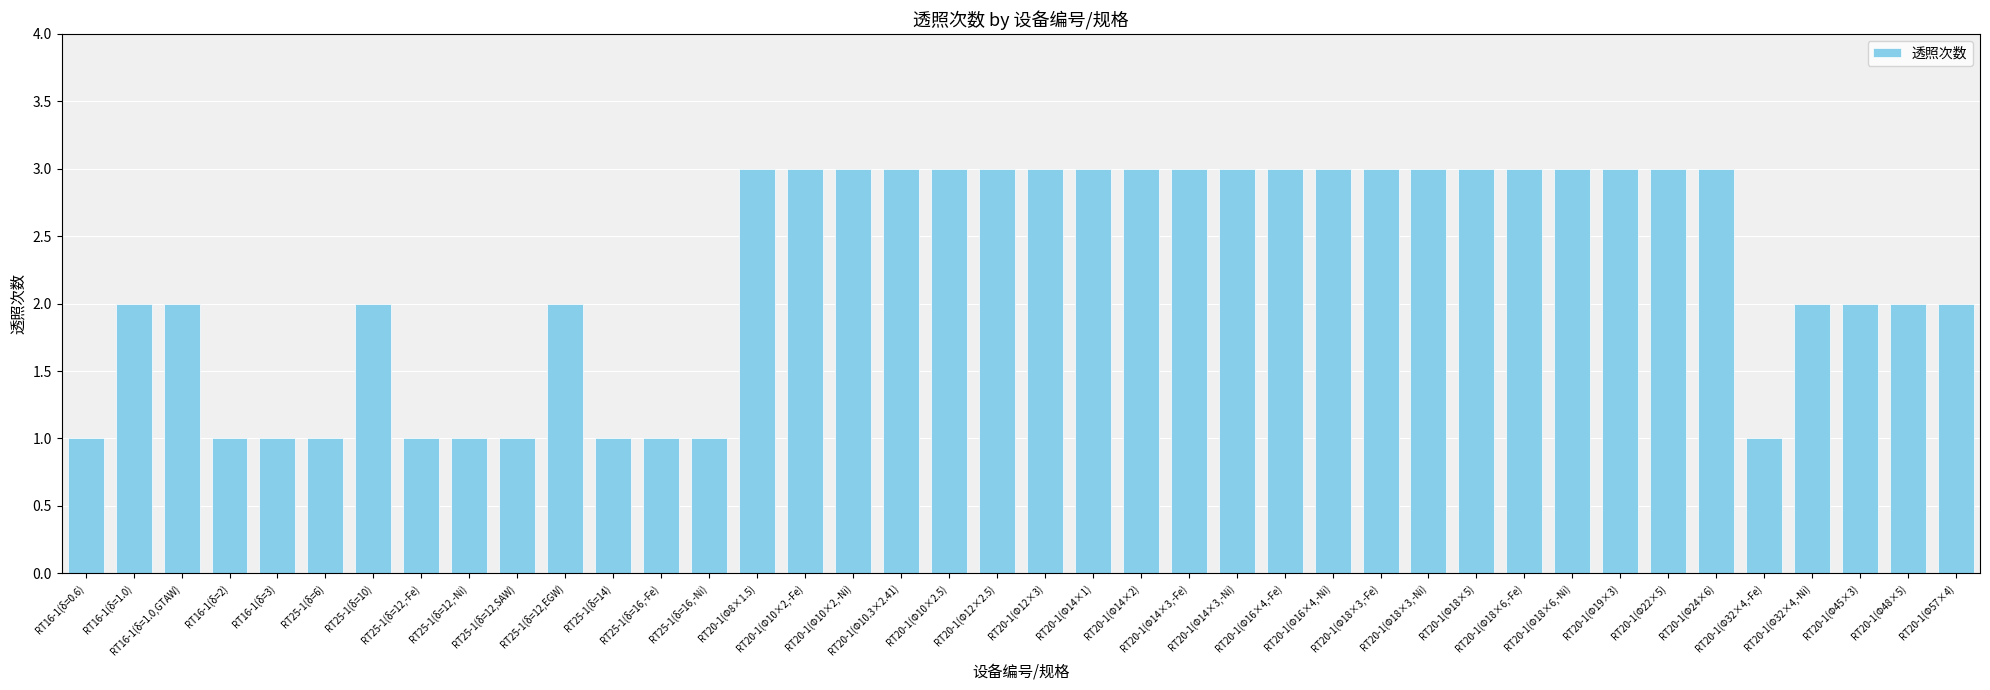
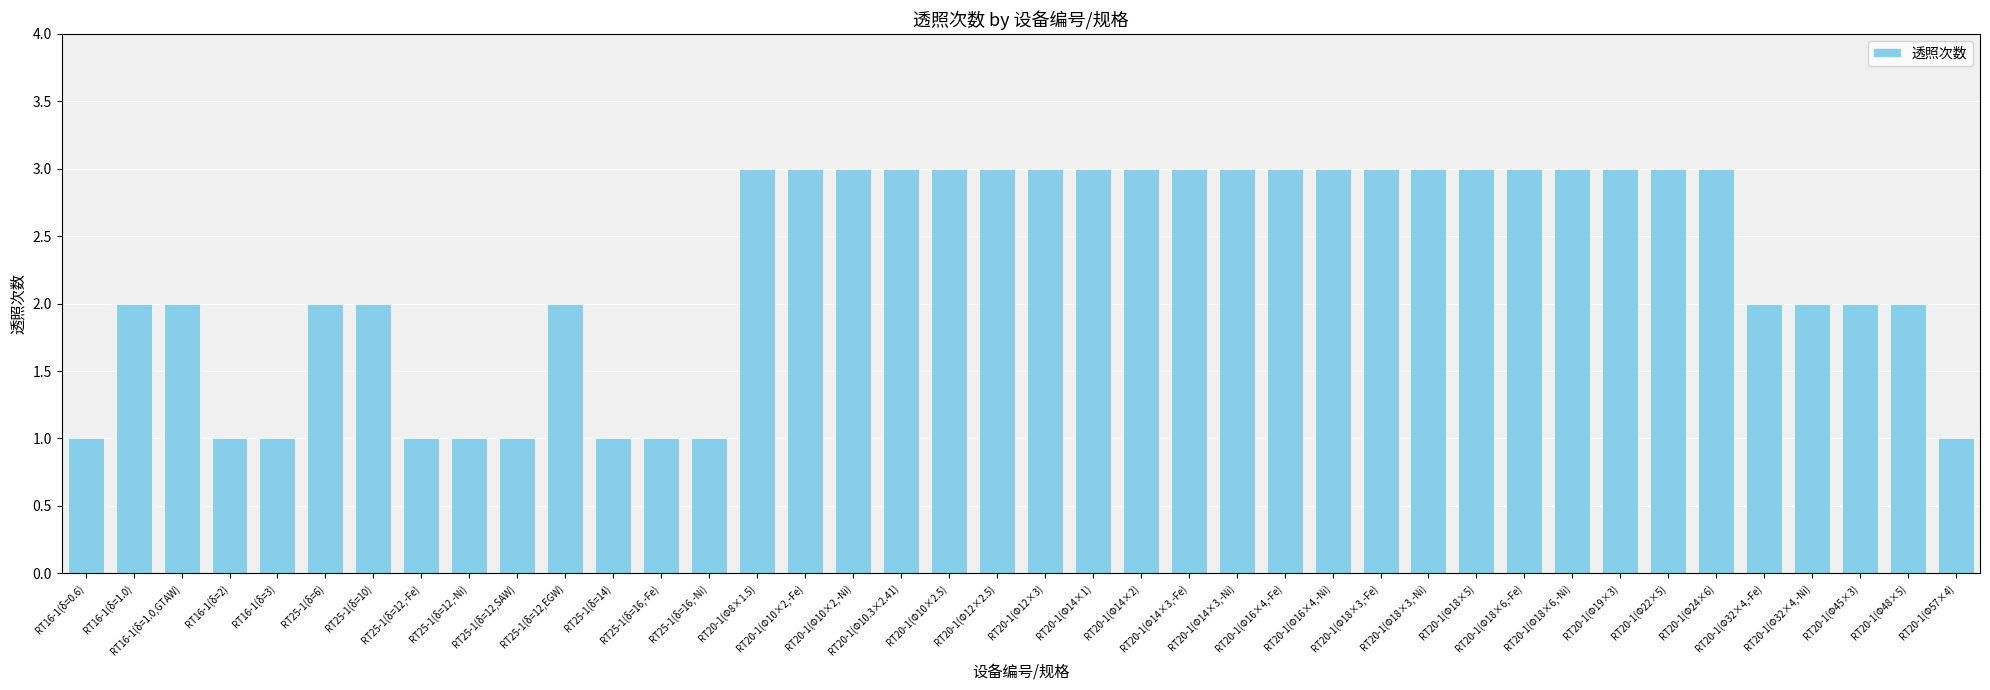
RT25-1(δ=6): 1 -> 2
RT20-1(Φ32×4,-Fe): 1 -> 2
RT20-1(Φ57×4): 2 -> 1
